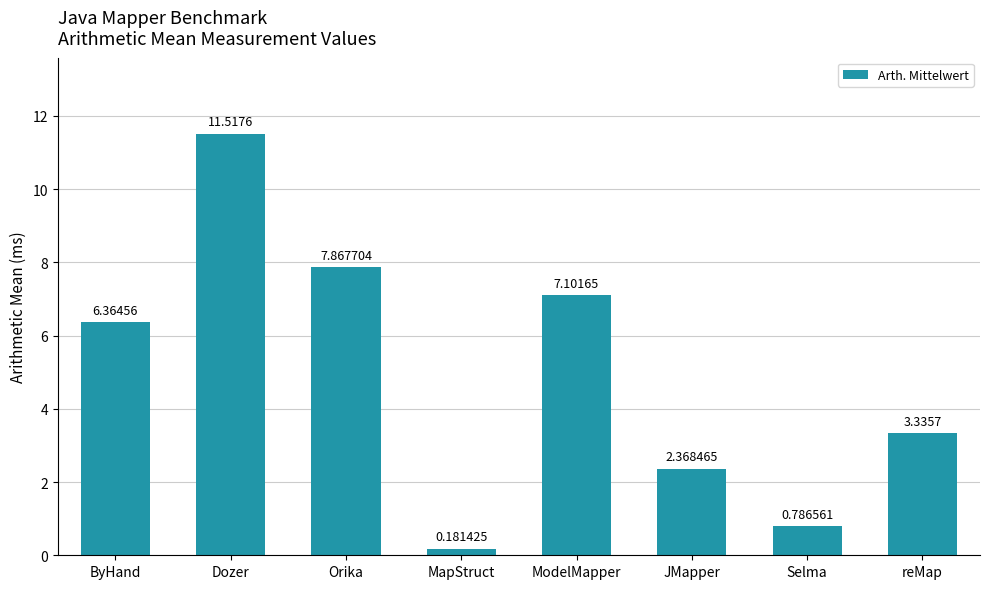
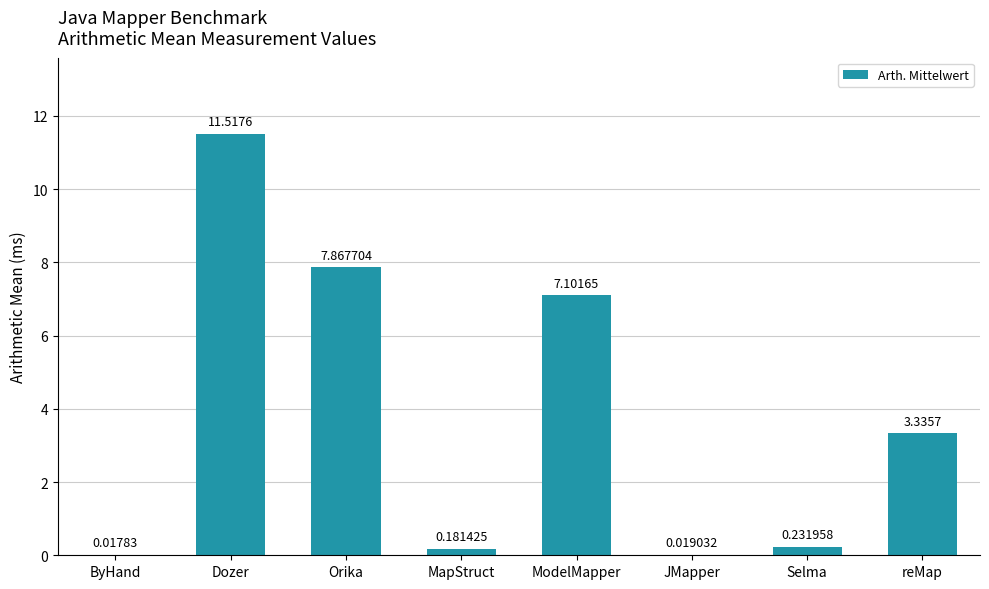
ByHand: 6.36456 -> 0.01783
JMapper: 2.368465 -> 0.019032
Selma: 0.786561 -> 0.231958
